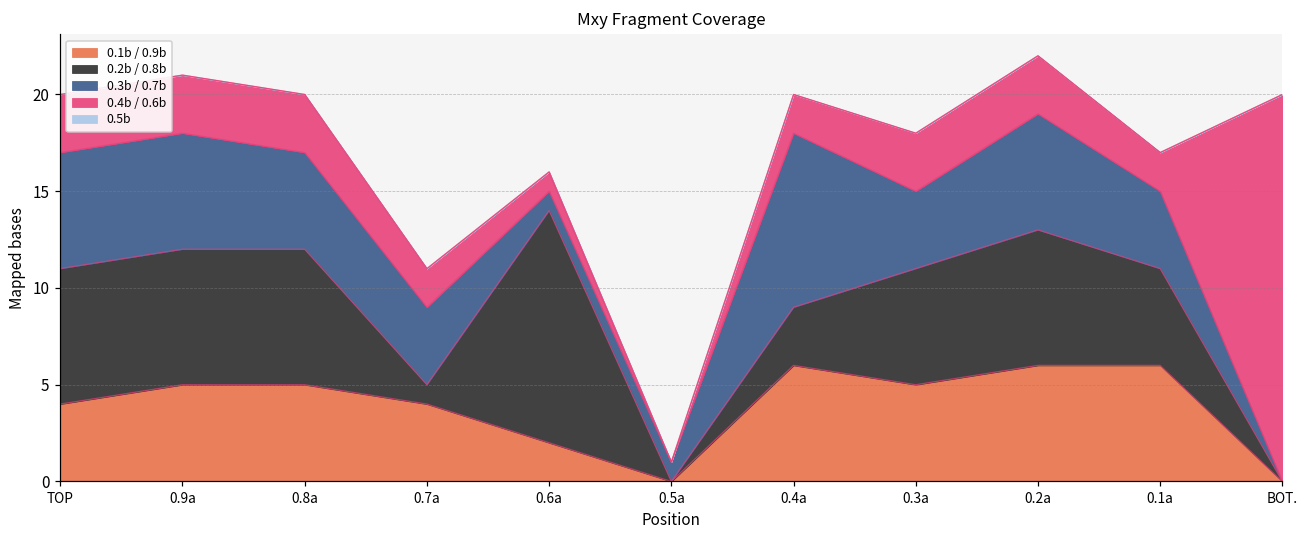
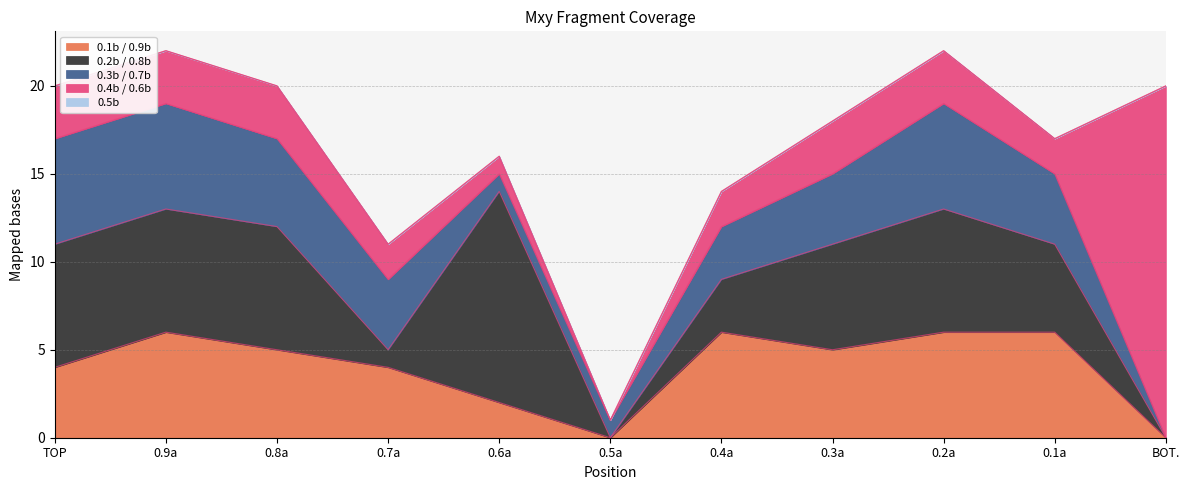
0.1b / 0.9b, 0.9a: 5 -> 6
0.3b / 0.7b, 0.4a: 9 -> 3
